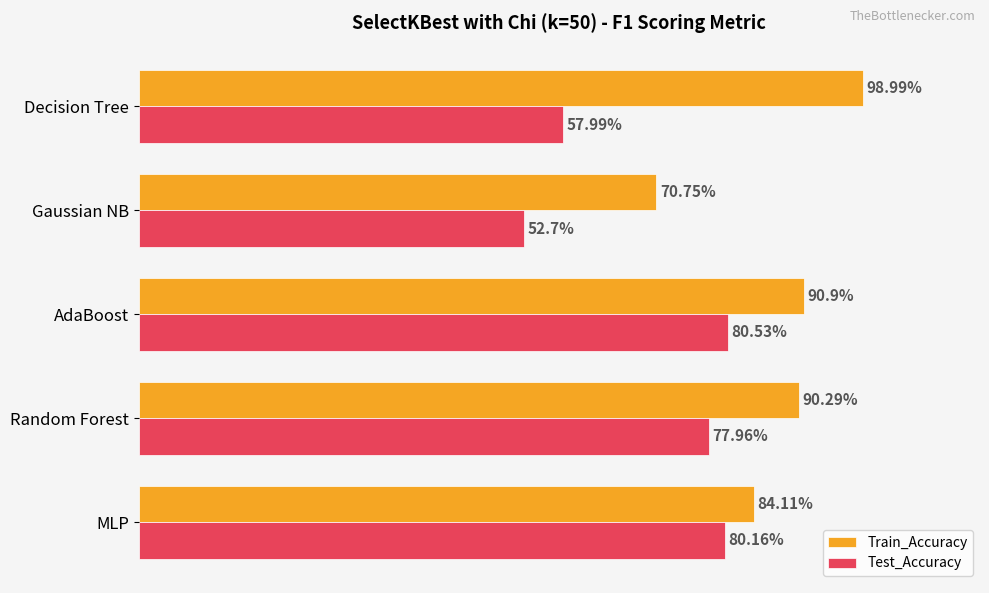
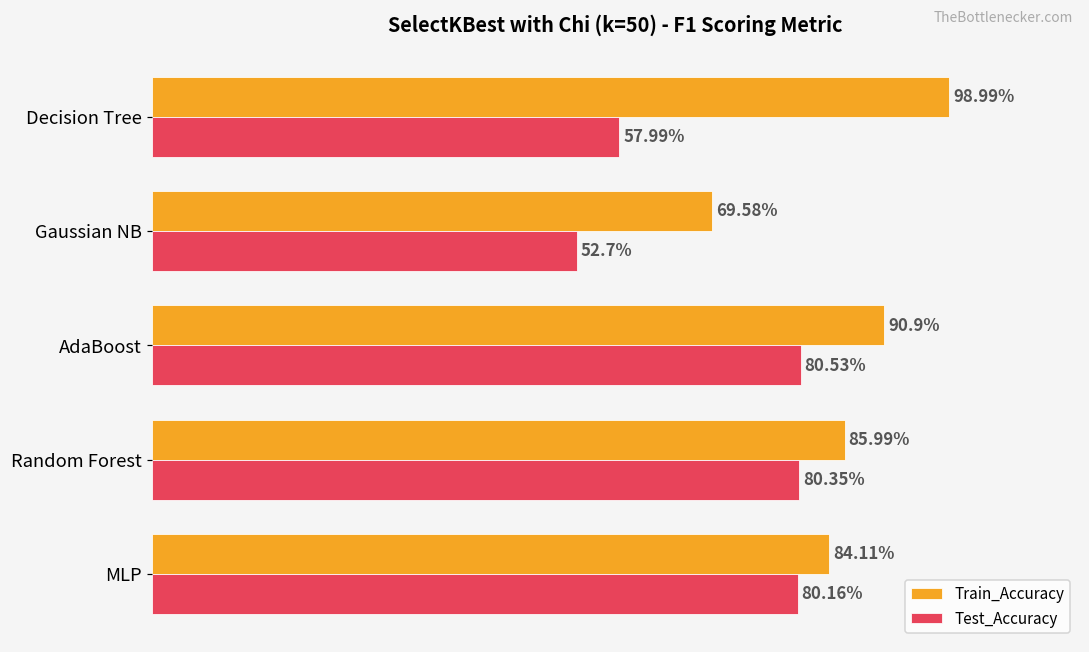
Train_Accuracy, Gaussian NB: 70.75% -> 69.58%
Train_Accuracy, Random Forest: 90.29% -> 85.99%
Test_Accuracy, Random Forest: 77.96% -> 80.35%
